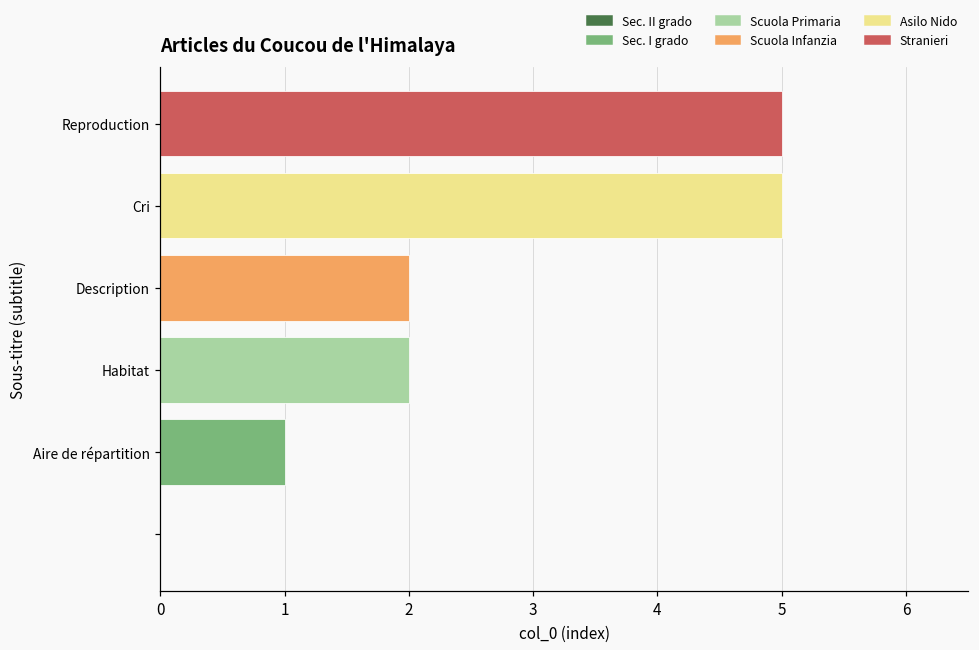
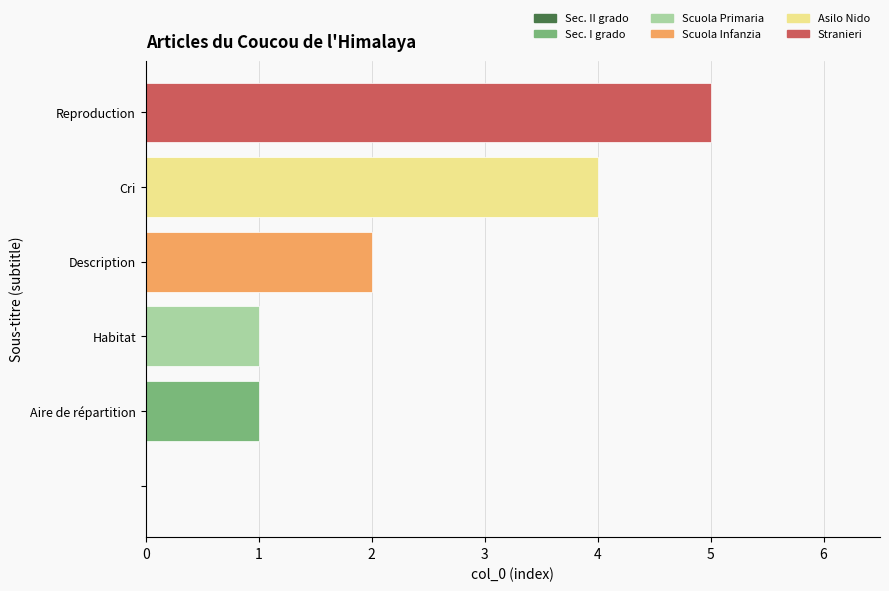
Cri: 5 -> 4
Habitat: 2 -> 1
